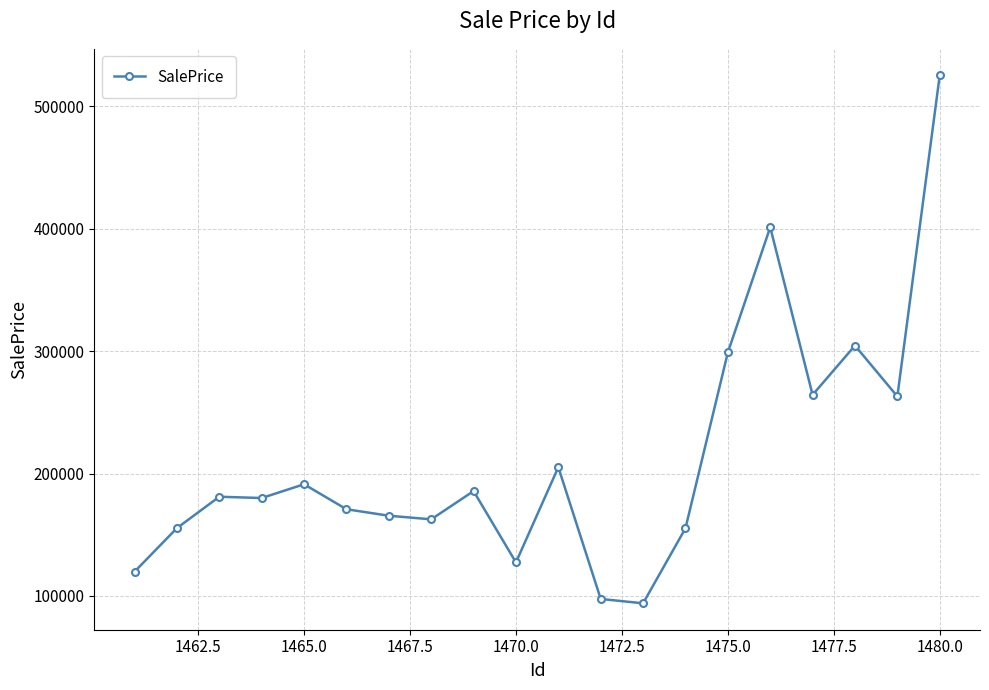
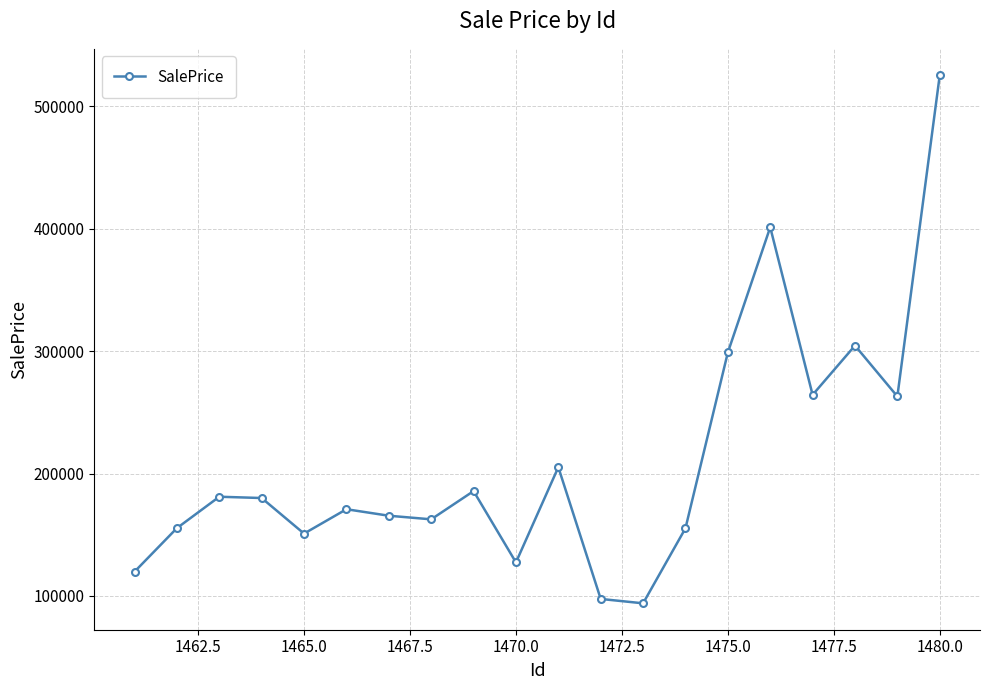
1465.0: 191000 -> 151000
